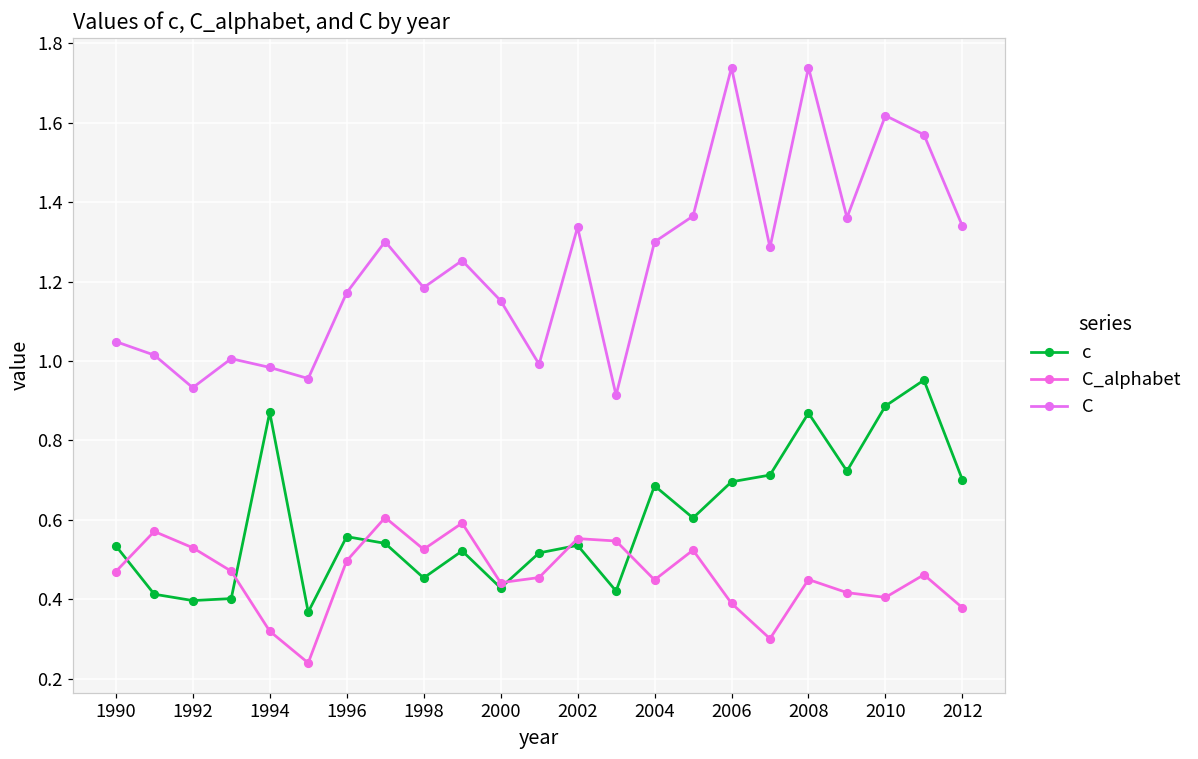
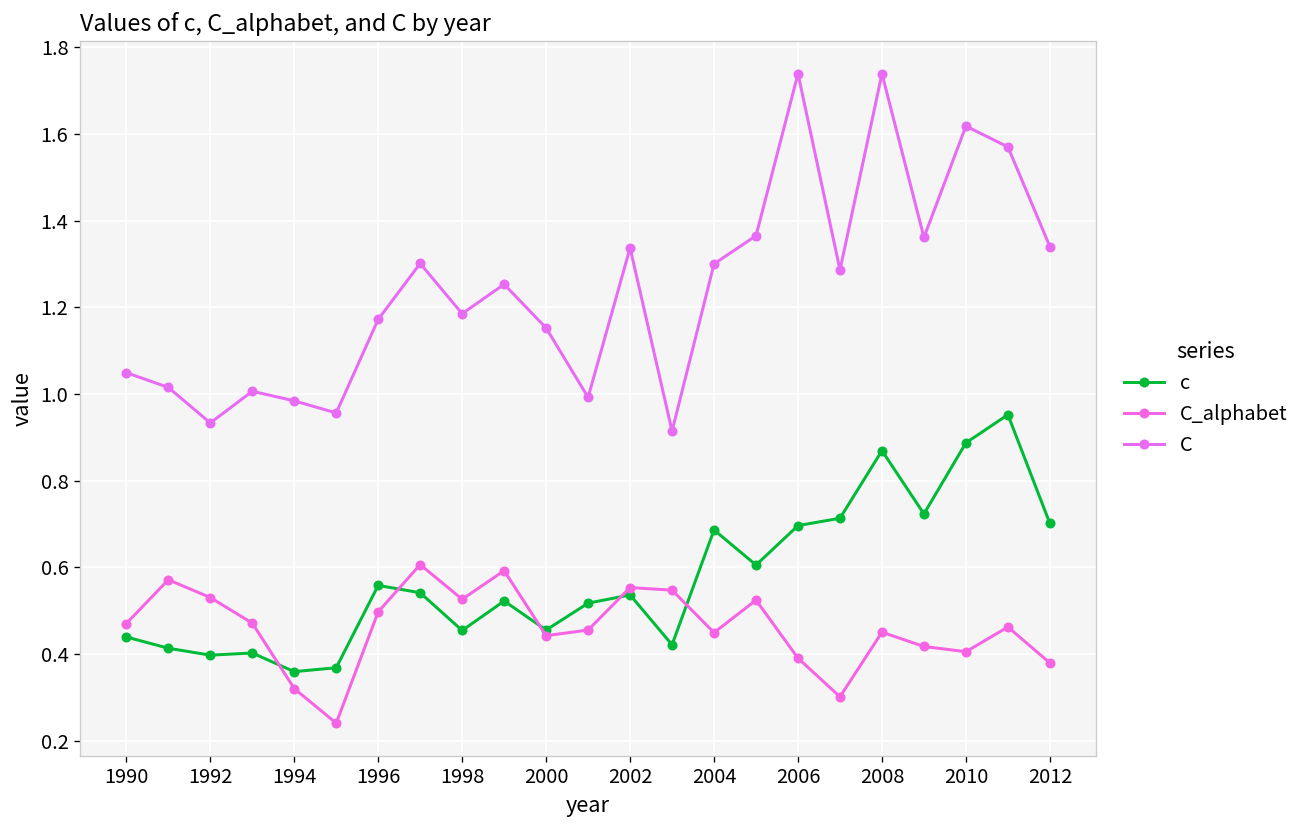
c, 1990: 0.54 -> 0.44
c, 1994: 0.87 -> 0.36
c, 2000: 0.43 -> 0.46
